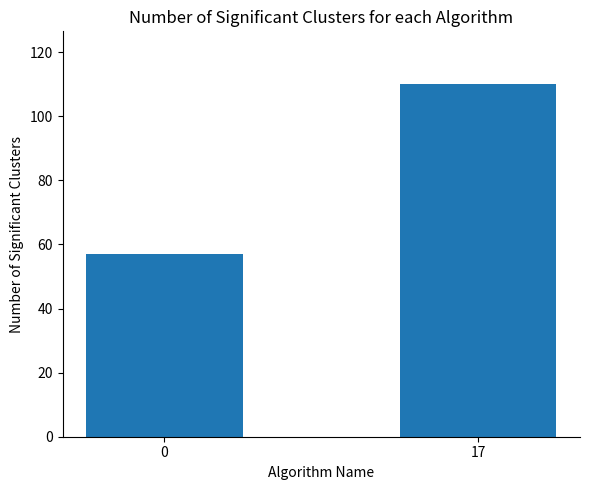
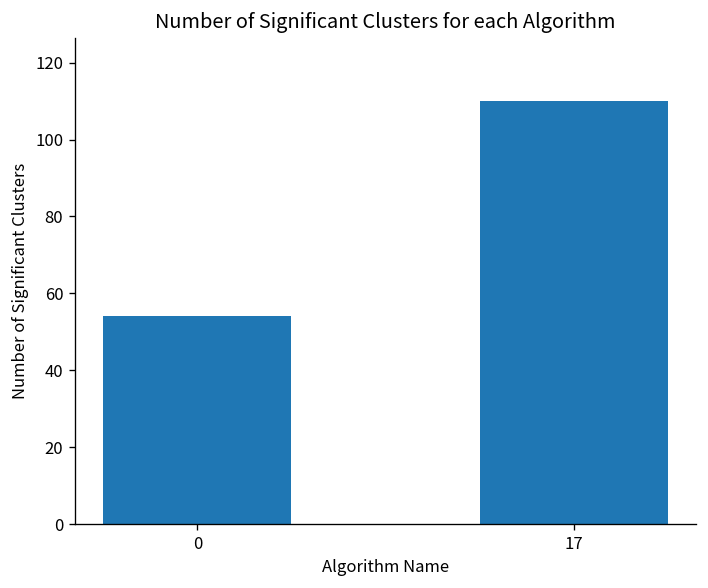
0: 57 -> 54
